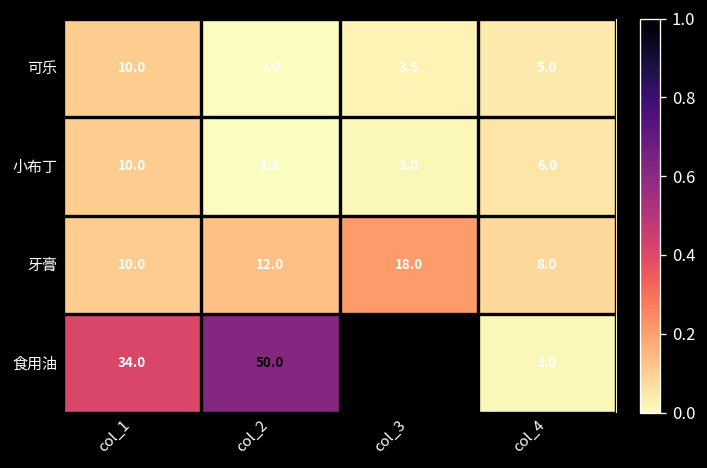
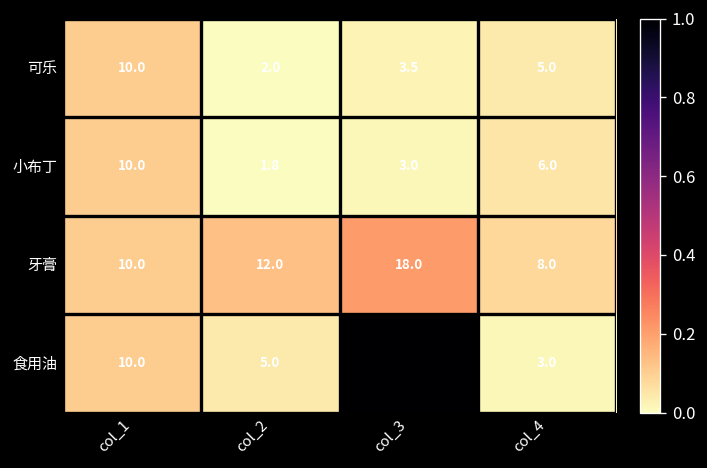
食用油, col_1: 34.0 -> 10.0
食用油, col_2: 50.0 -> 5.0
